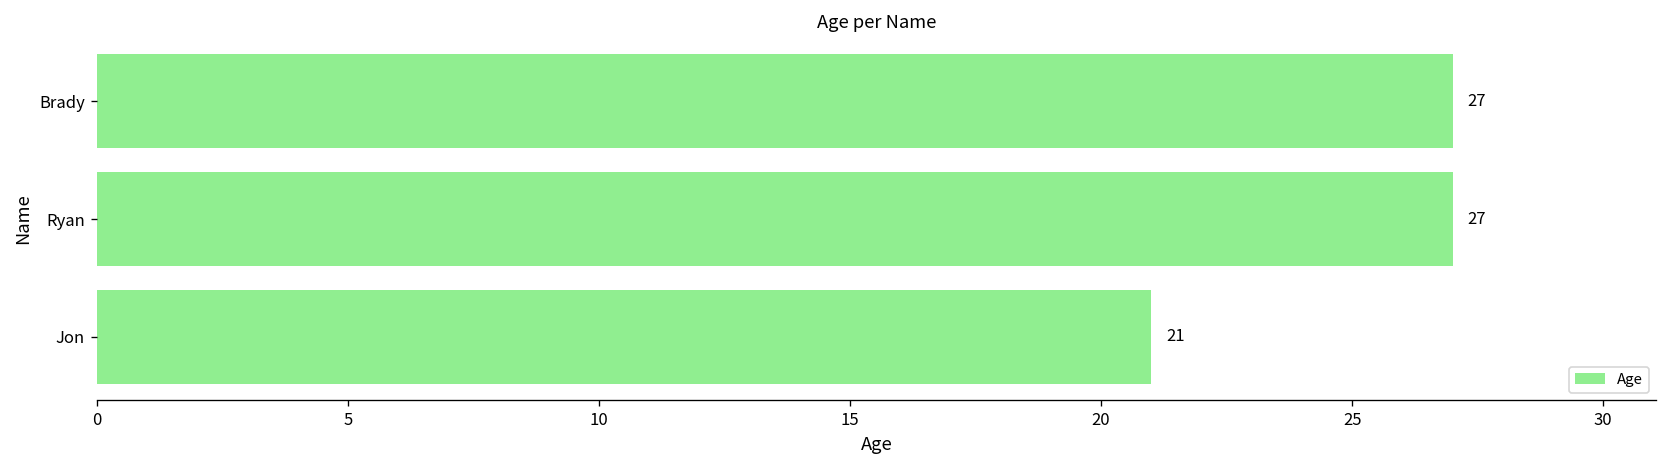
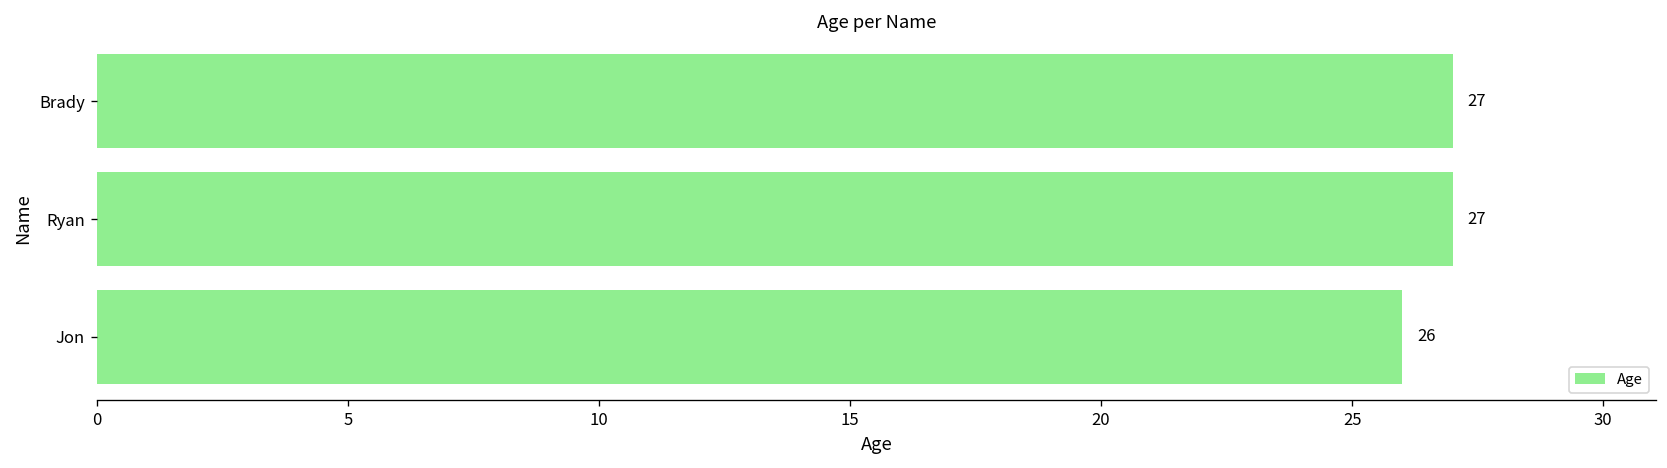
Jon: 21 -> 26
